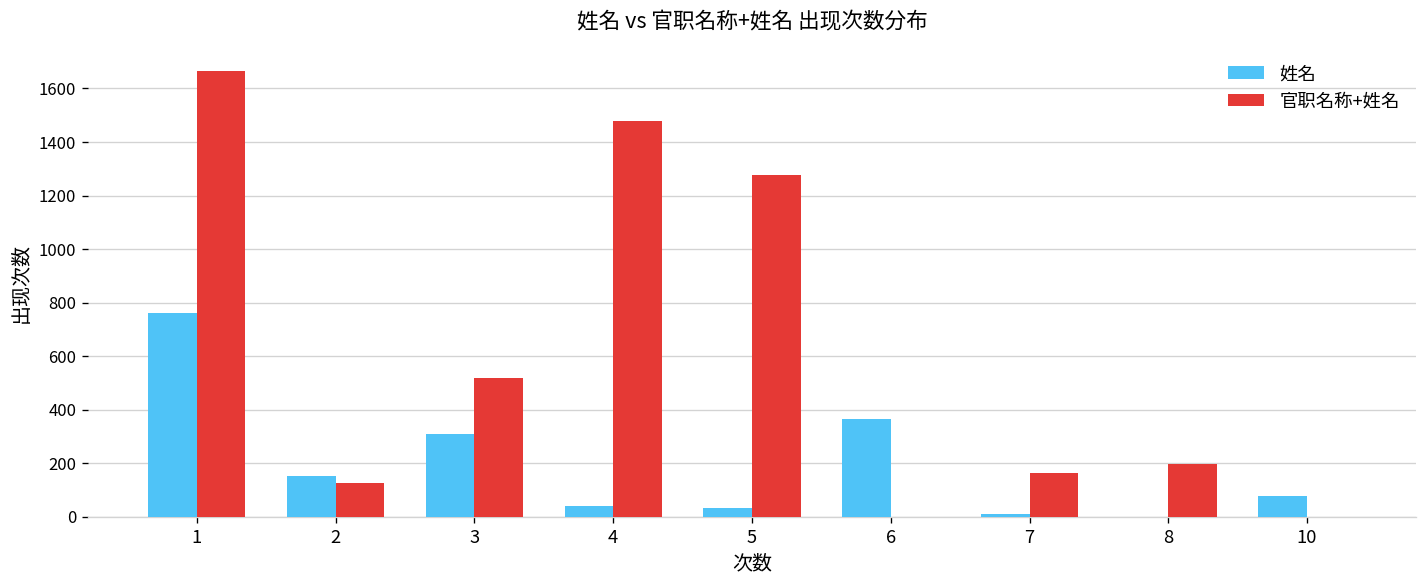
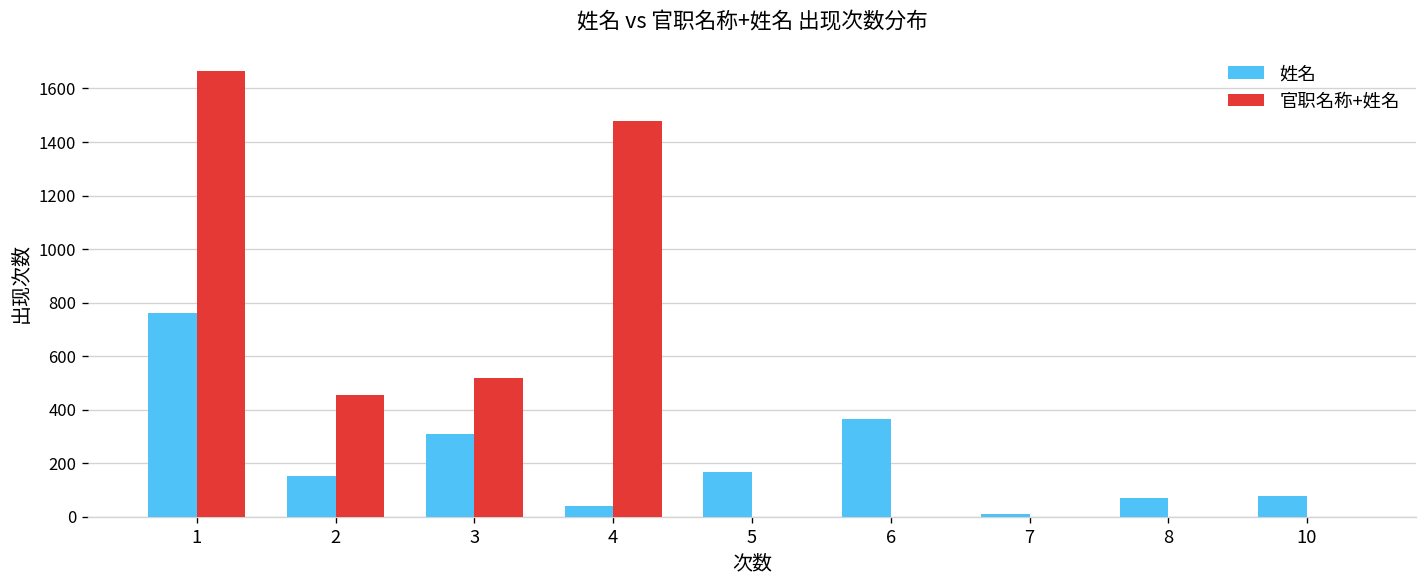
官职名称+姓名, 2: 130 -> 460
姓名, 5: 30 -> 170
官职名称+姓名, 5: 1280 -> 0
官职名称+姓名, 7: 170 -> 0
姓名, 8: 0 -> 70
官职名称+姓名, 8: 200 -> 0
